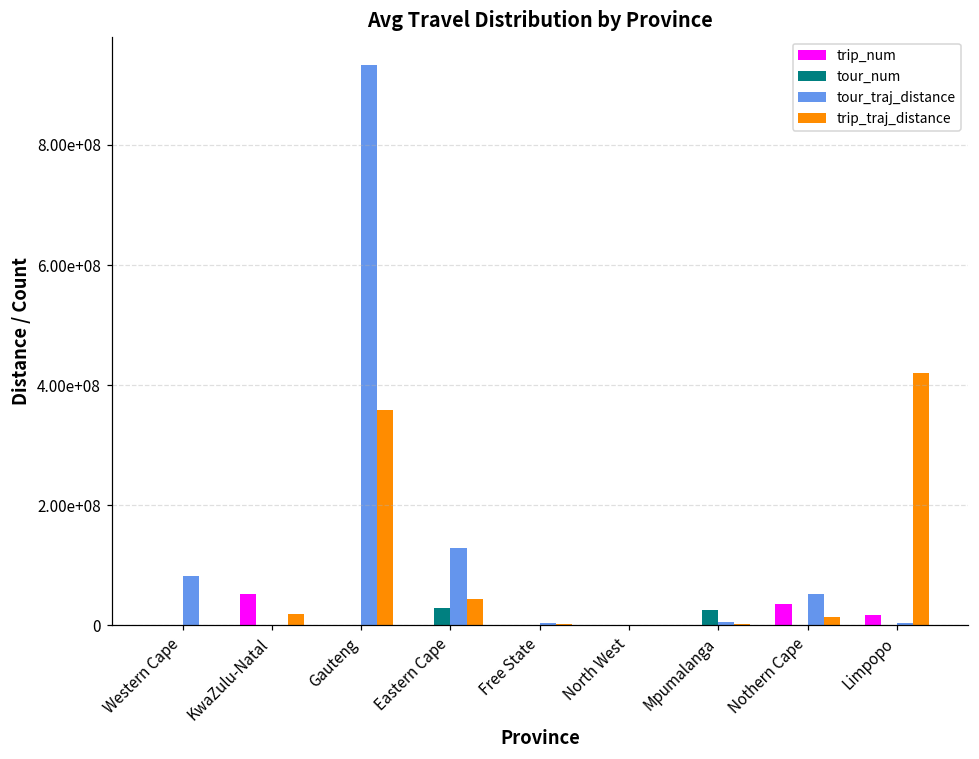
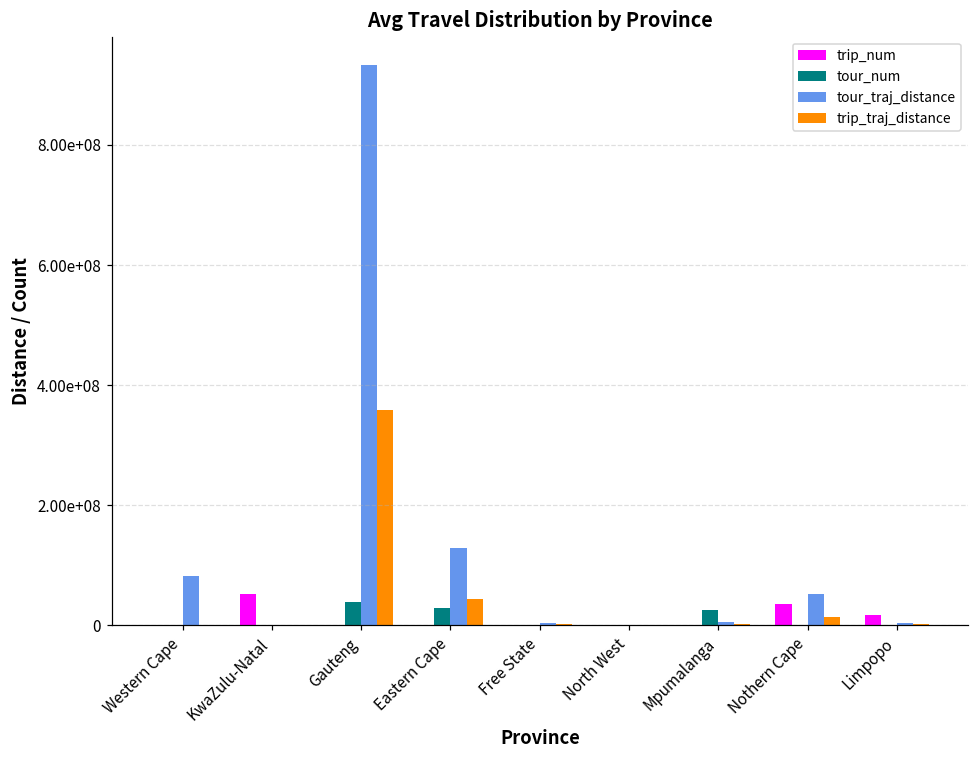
trip_traj_distance, KwaZulu-Natal: 20000000 -> 0
tour_num, Gauteng: 0 -> 40000000
trip_traj_distance, Limpopo: 420000000 -> 0
